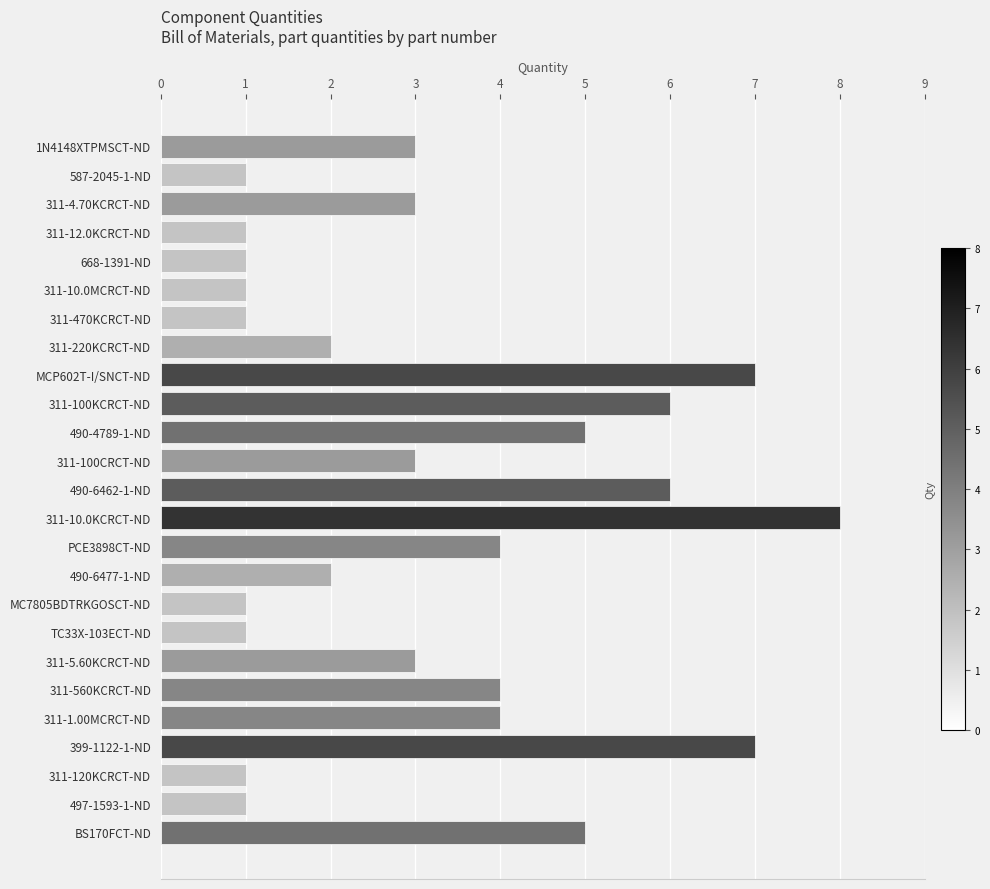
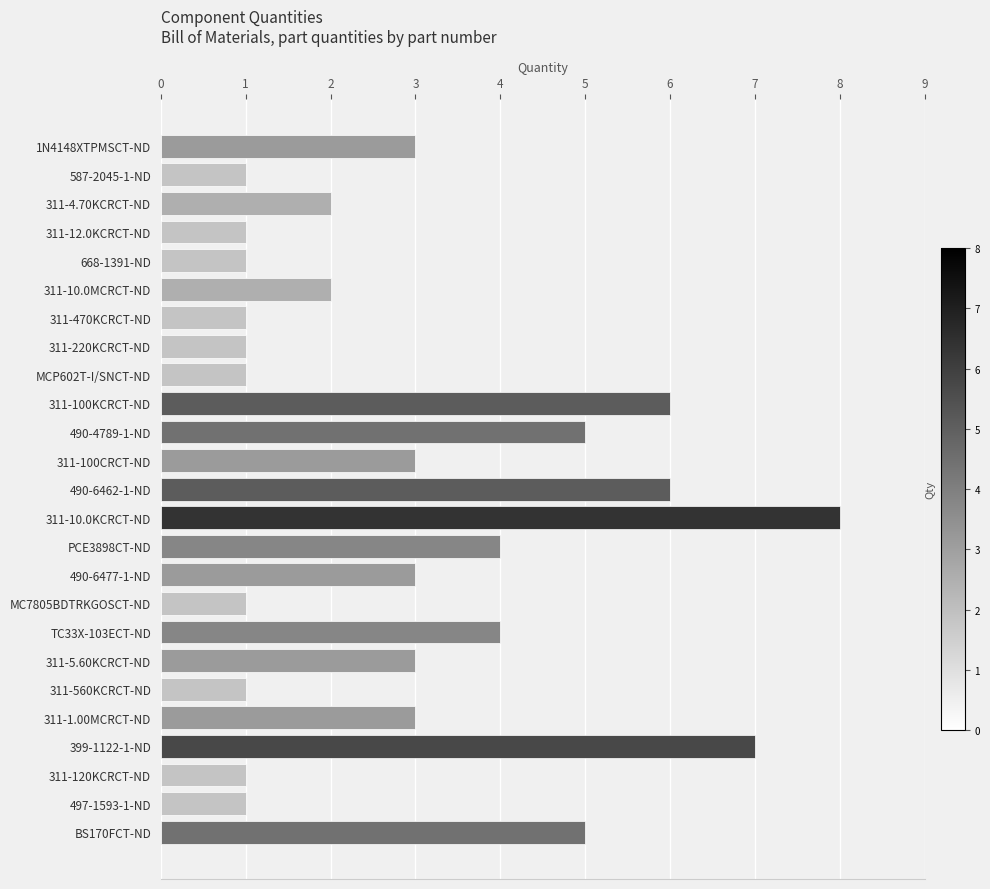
311-4.70KCRCT-ND: 3 -> 2
311-10.0MCRCT-ND: 1 -> 2
311-220KCRCT-ND: 2 -> 1
MCP602T-I/SNCT-ND: 7 -> 1
490-6477-1-ND: 2 -> 3
TC33X-103ECT-ND: 1 -> 4
311-560KCRCT-ND: 4 -> 1
311-1.00MCRCT-ND: 4 -> 3
